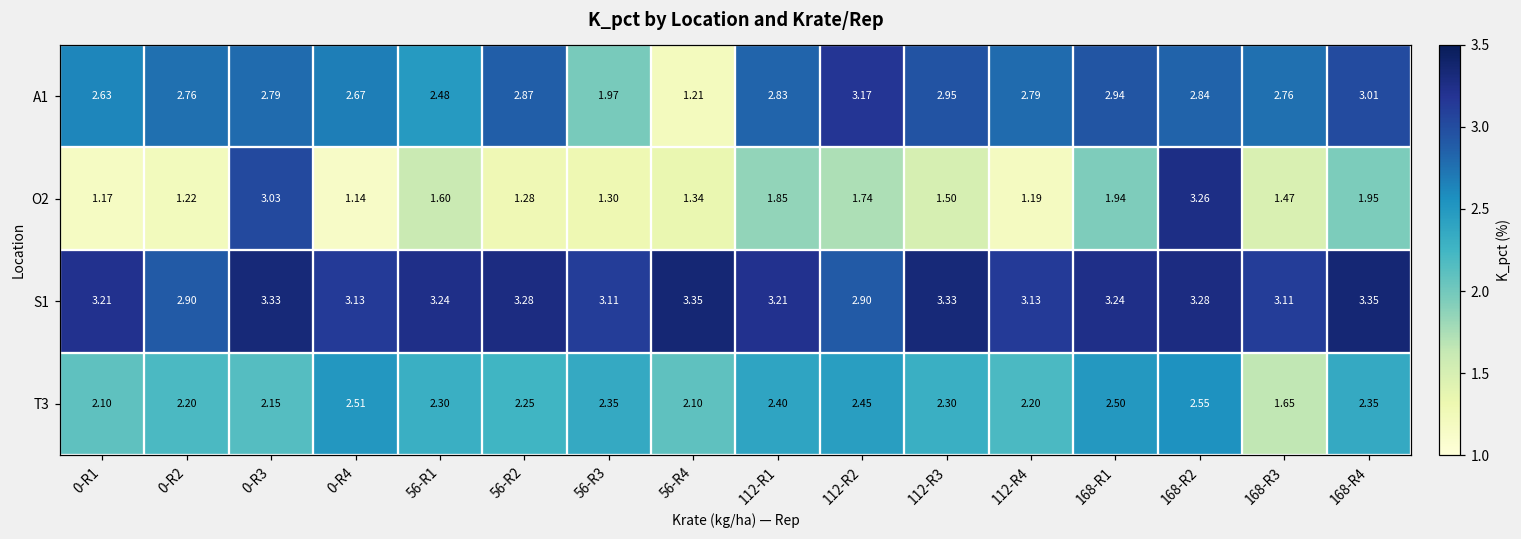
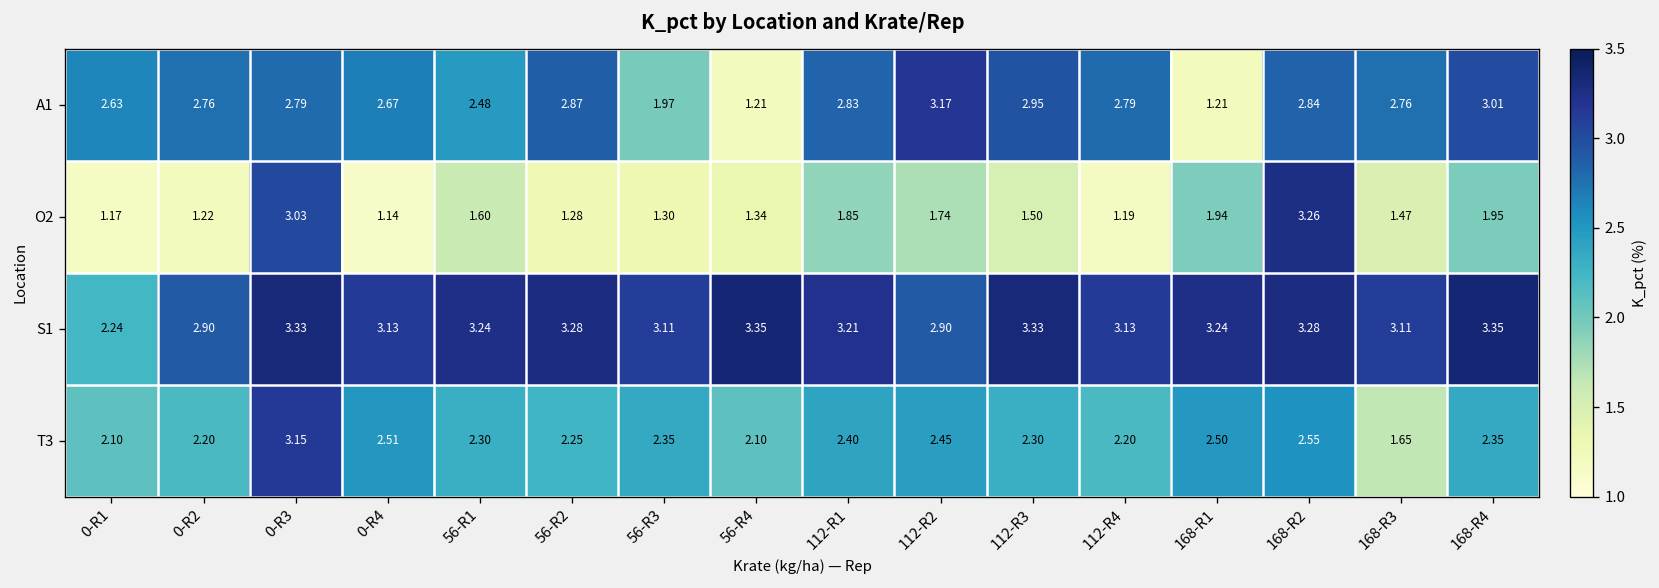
A1, 168-R1: 2.94 -> 1.21
S1, 0-R1: 3.21 -> 2.24
T3, 0-R3: 2.15 -> 3.15
